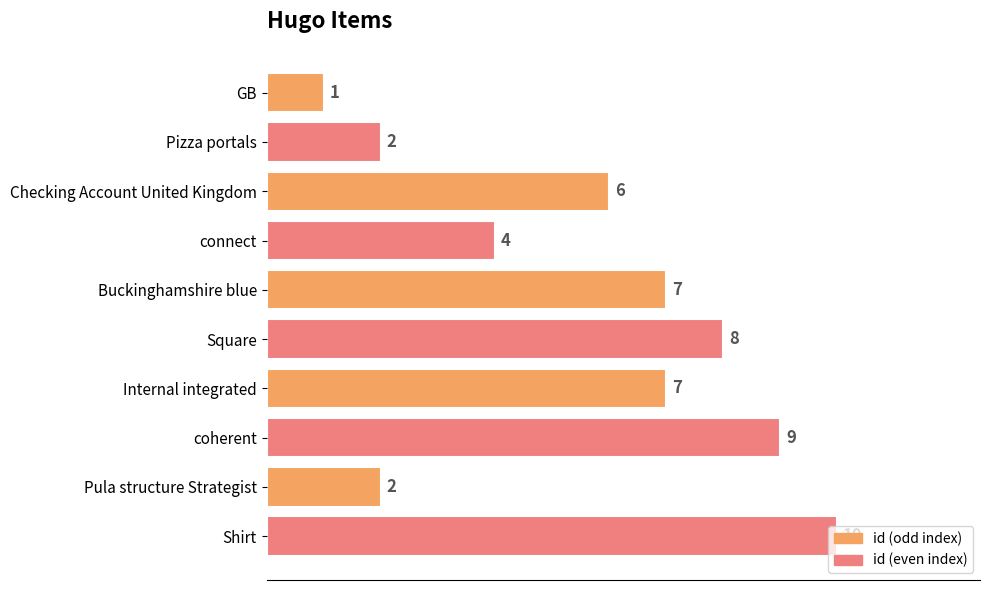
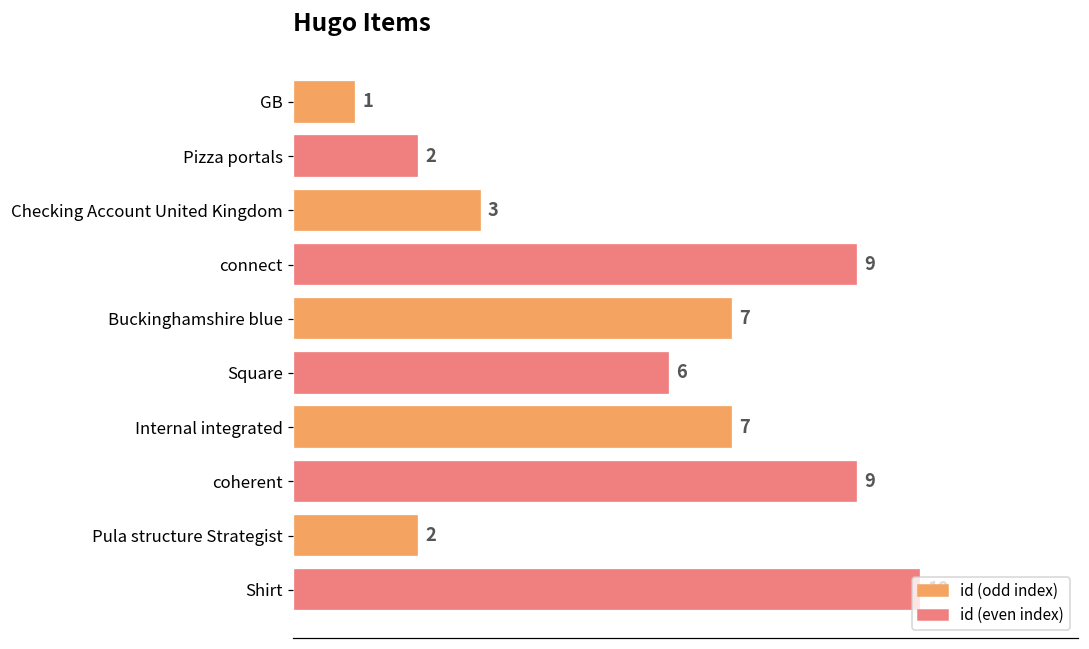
Checking Account United Kingdom: 6 -> 3
connect: 4 -> 9
Square: 8 -> 6
